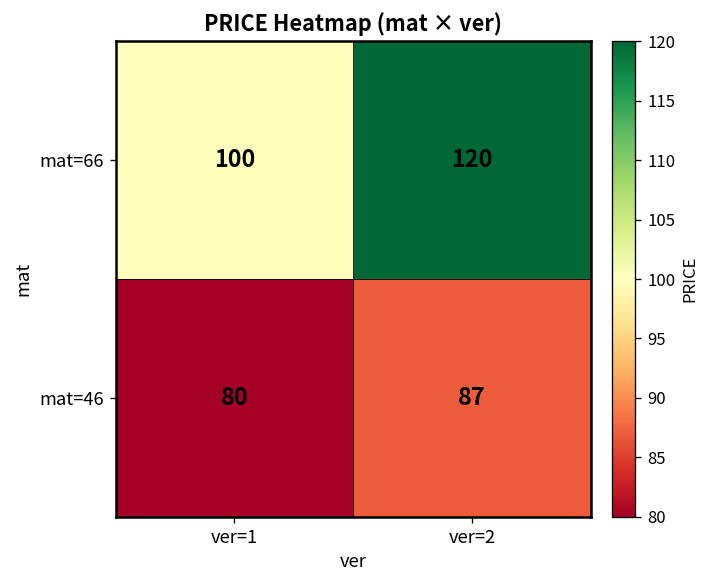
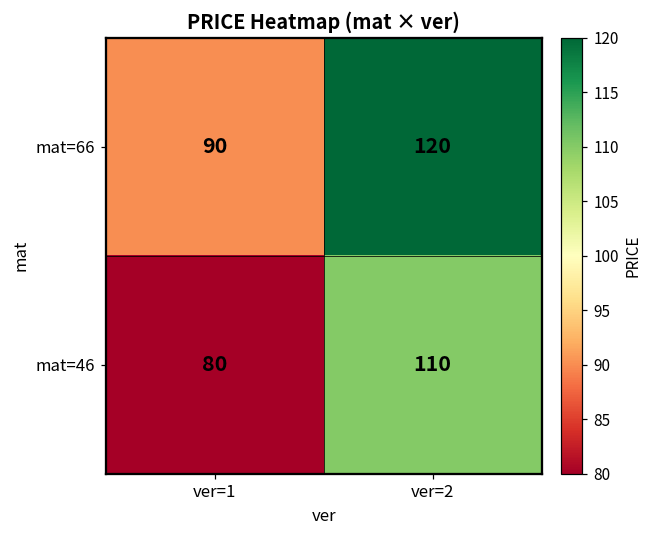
mat=66, ver=1: 100 -> 90
mat=46, ver=2: 87 -> 110
